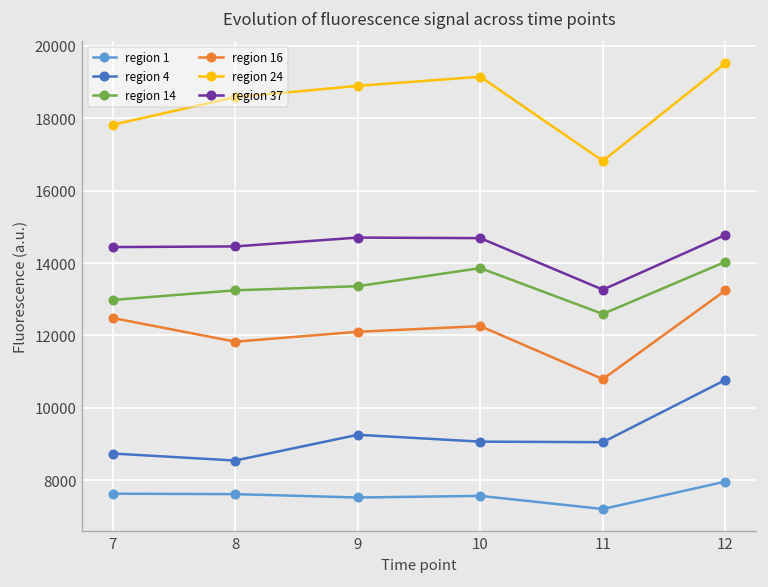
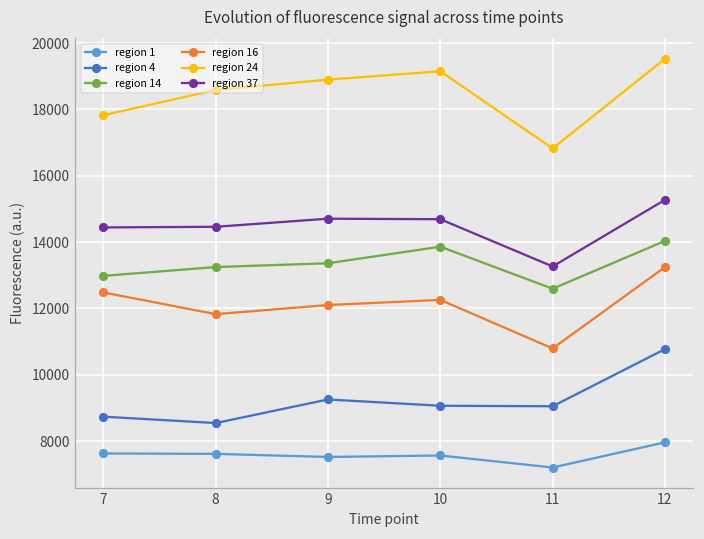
region 37, 12: 14800 -> 15300
